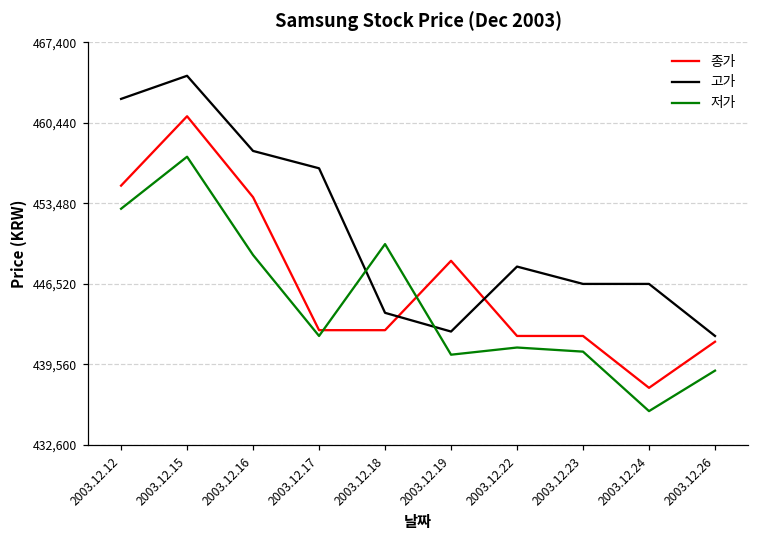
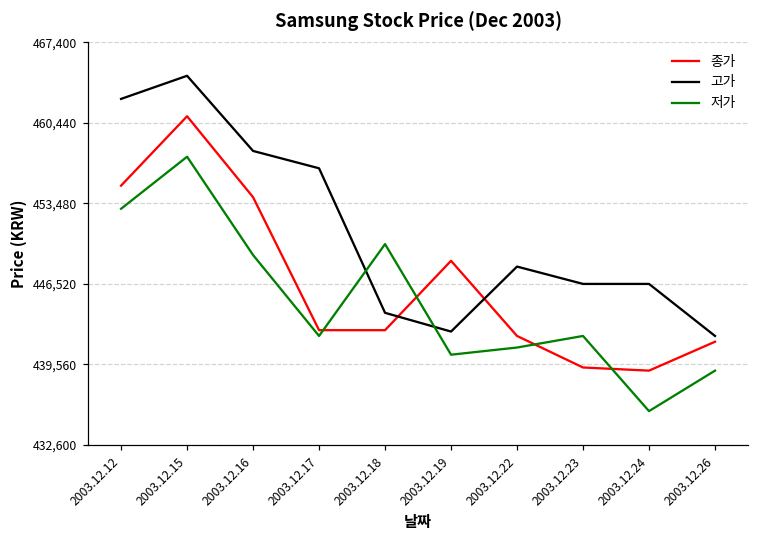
종가, 2003.12.23: 442,000 -> 439,300
저가, 2003.12.23: 440,600 -> 442,000
종가, 2003.12.24: 437,500 -> 439,000
